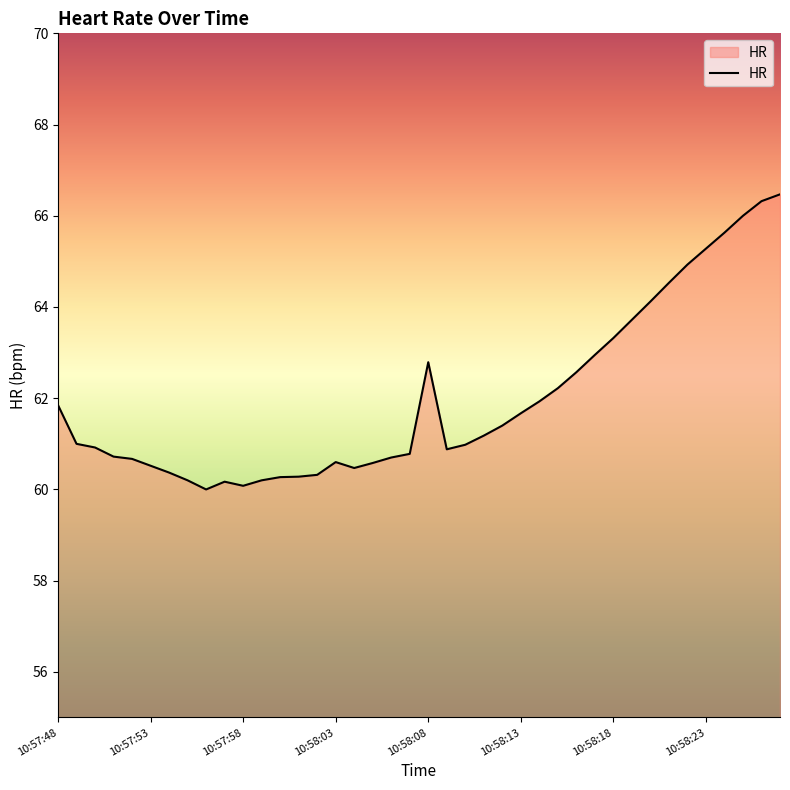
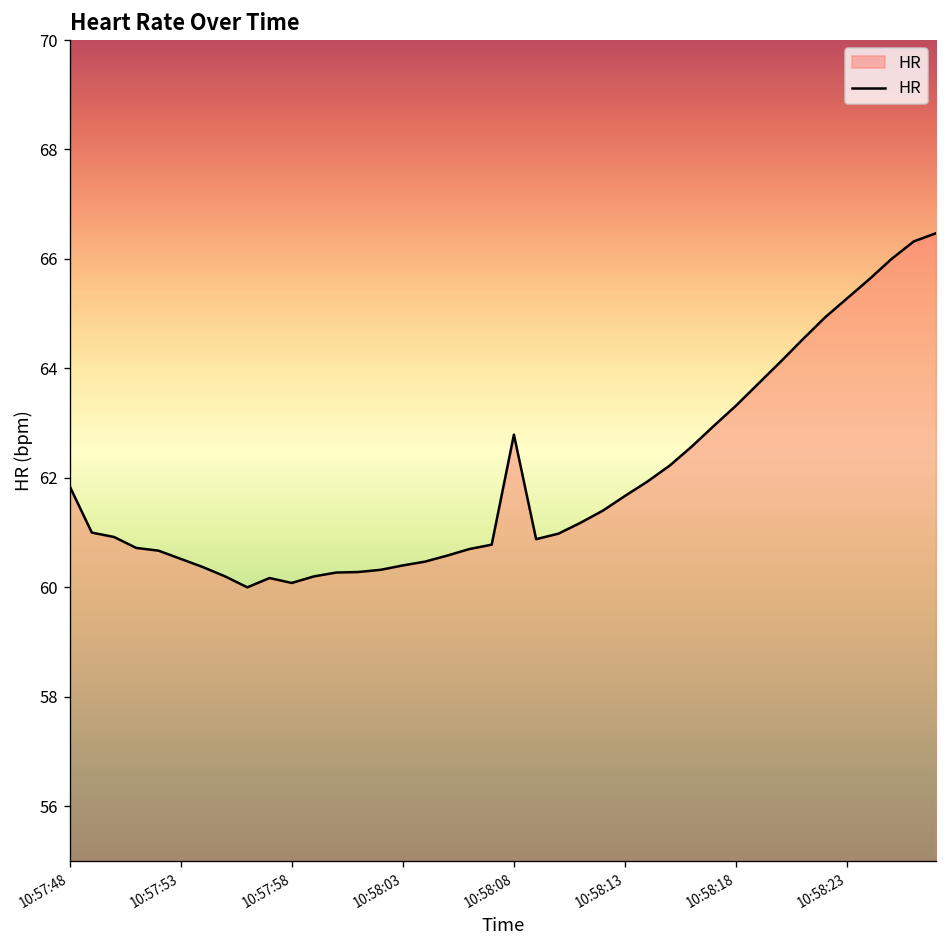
10:58:03: 60.6 -> 60.4
